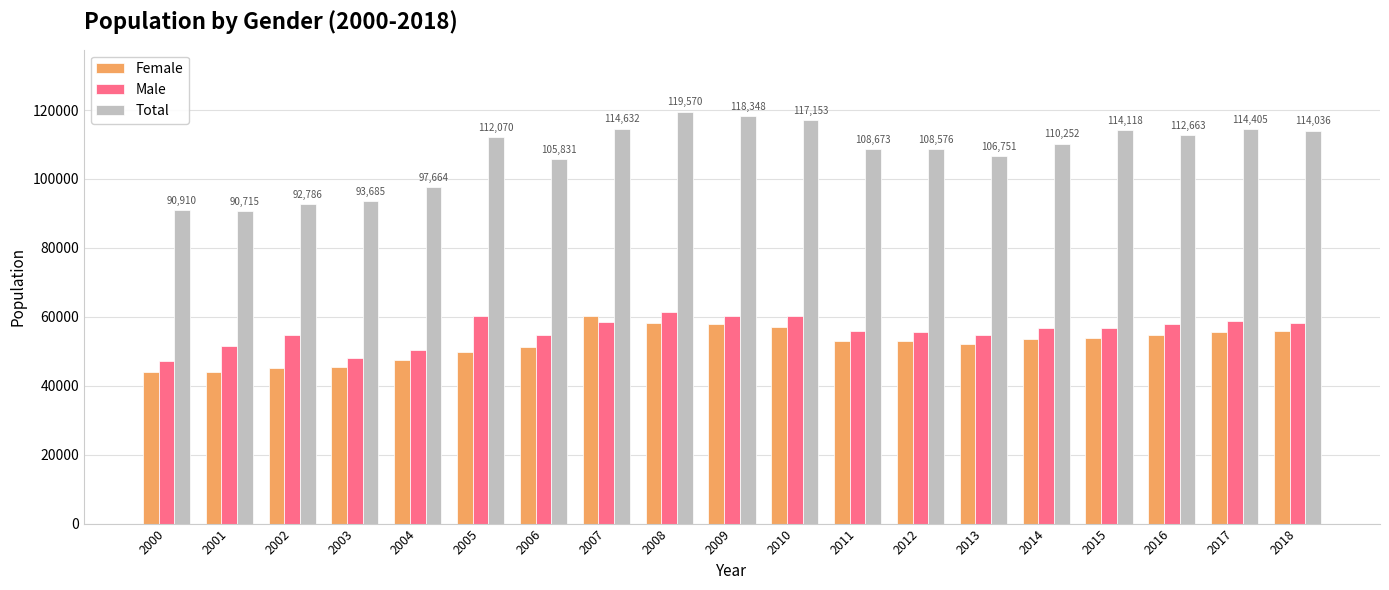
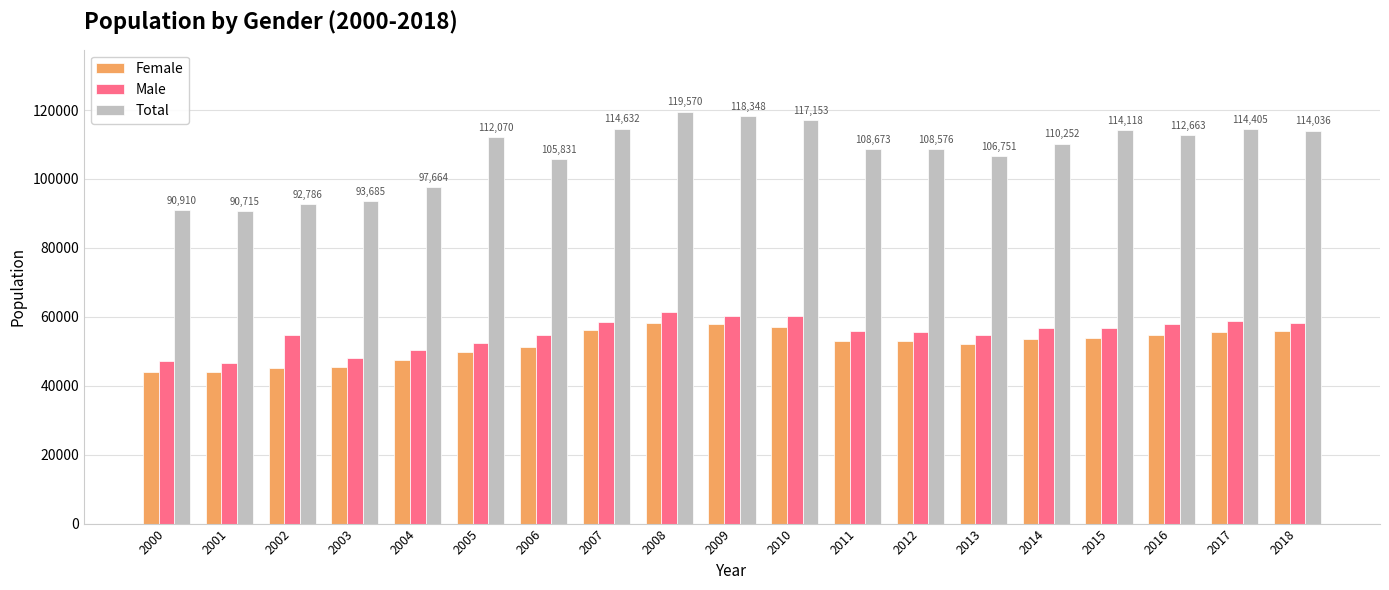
Male, 2001: 52000 -> 47000
Male, 2005: 60000 -> 52000
Female, 2007: 60000 -> 56000
